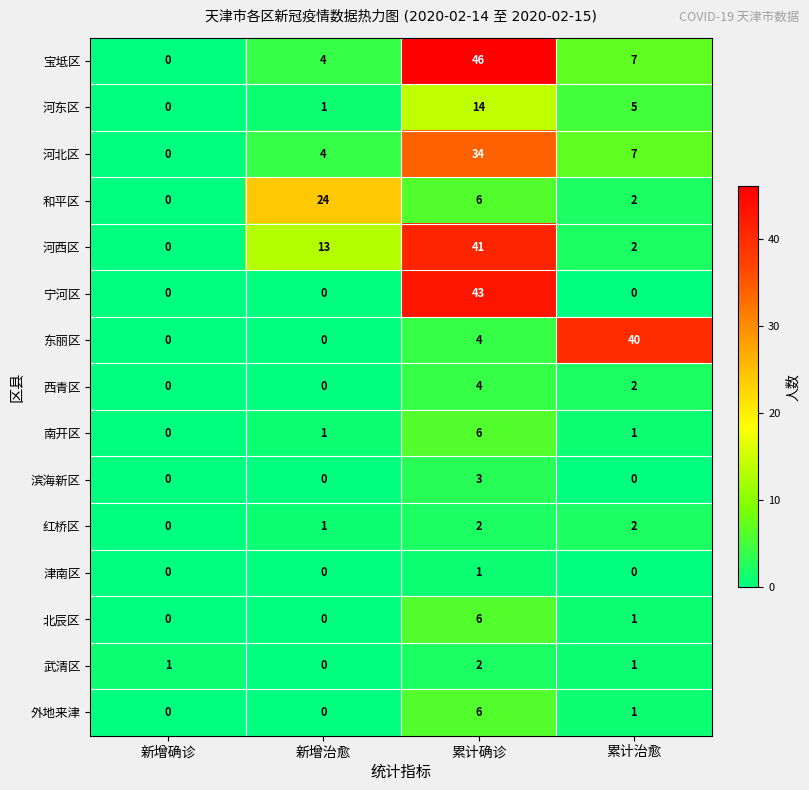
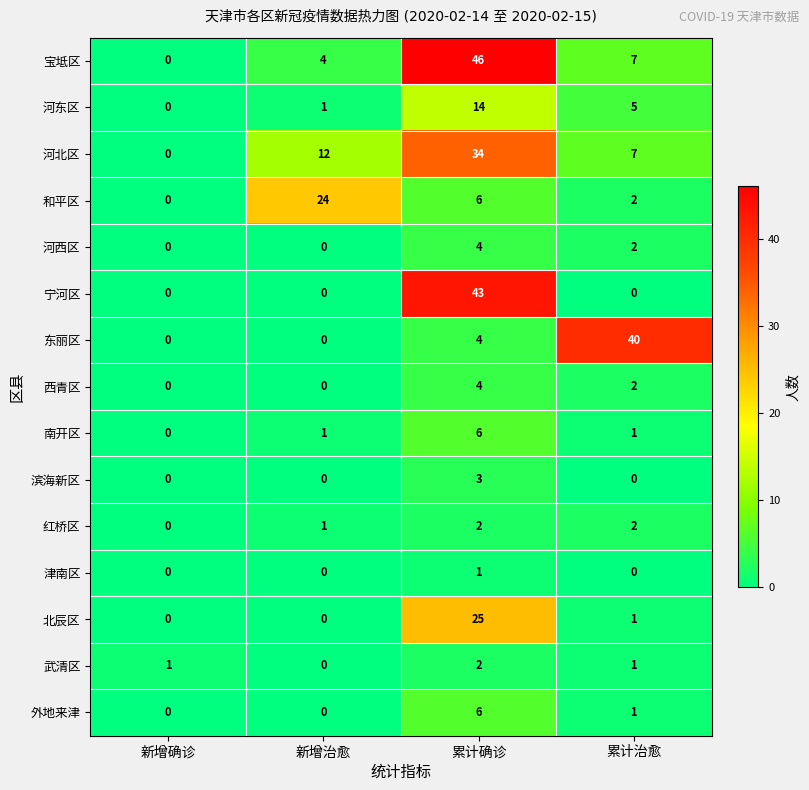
河北区, 新增治愈: 4 -> 12
河西区, 新增治愈: 13 -> 0
河西区, 累计确诊: 41 -> 4
北辰区, 累计确诊: 6 -> 25
